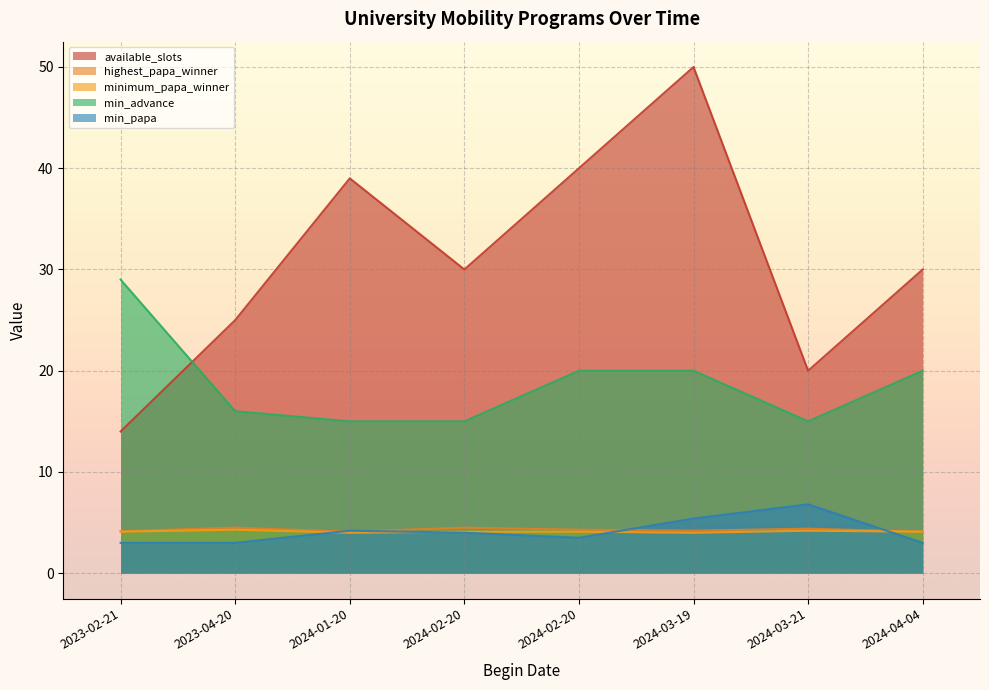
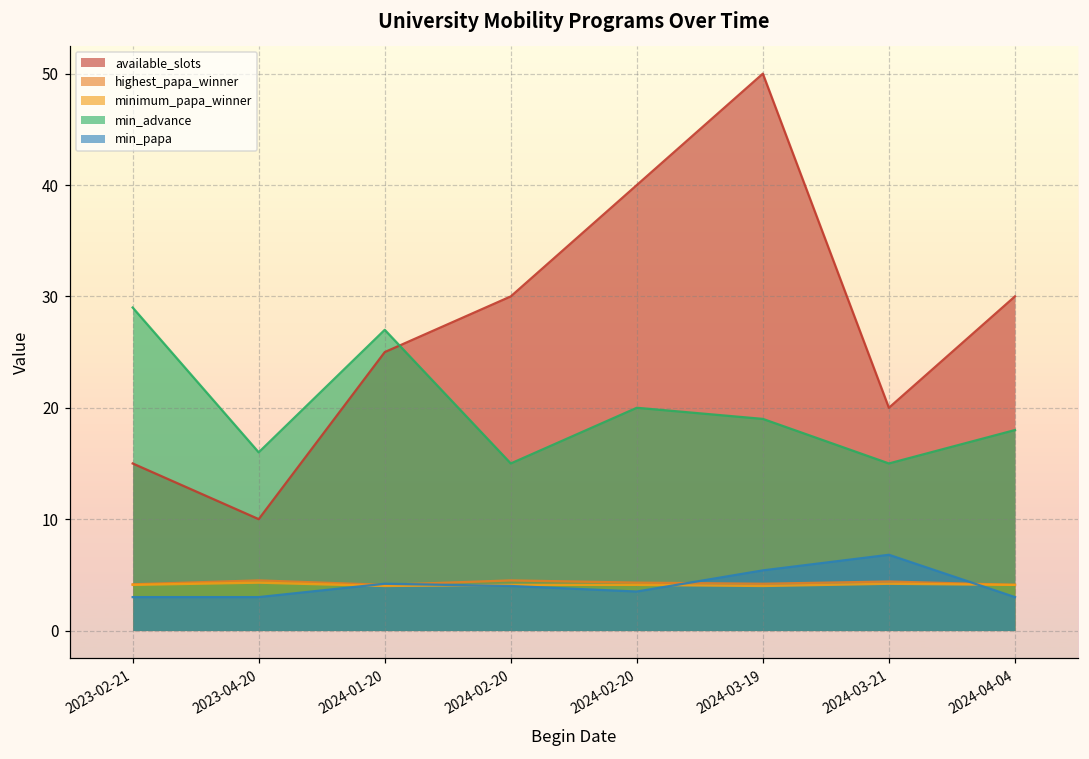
available_slots, 2023-02-21: 14 -> 15
available_slots, 2023-04-20: 25 -> 10
available_slots, 2024-01-20: 39 -> 25
min_advance, 2024-01-20: 15 -> 27
min_advance, 2024-03-19: 20 -> 19
min_advance, 2024-04-04: 20 -> 18
